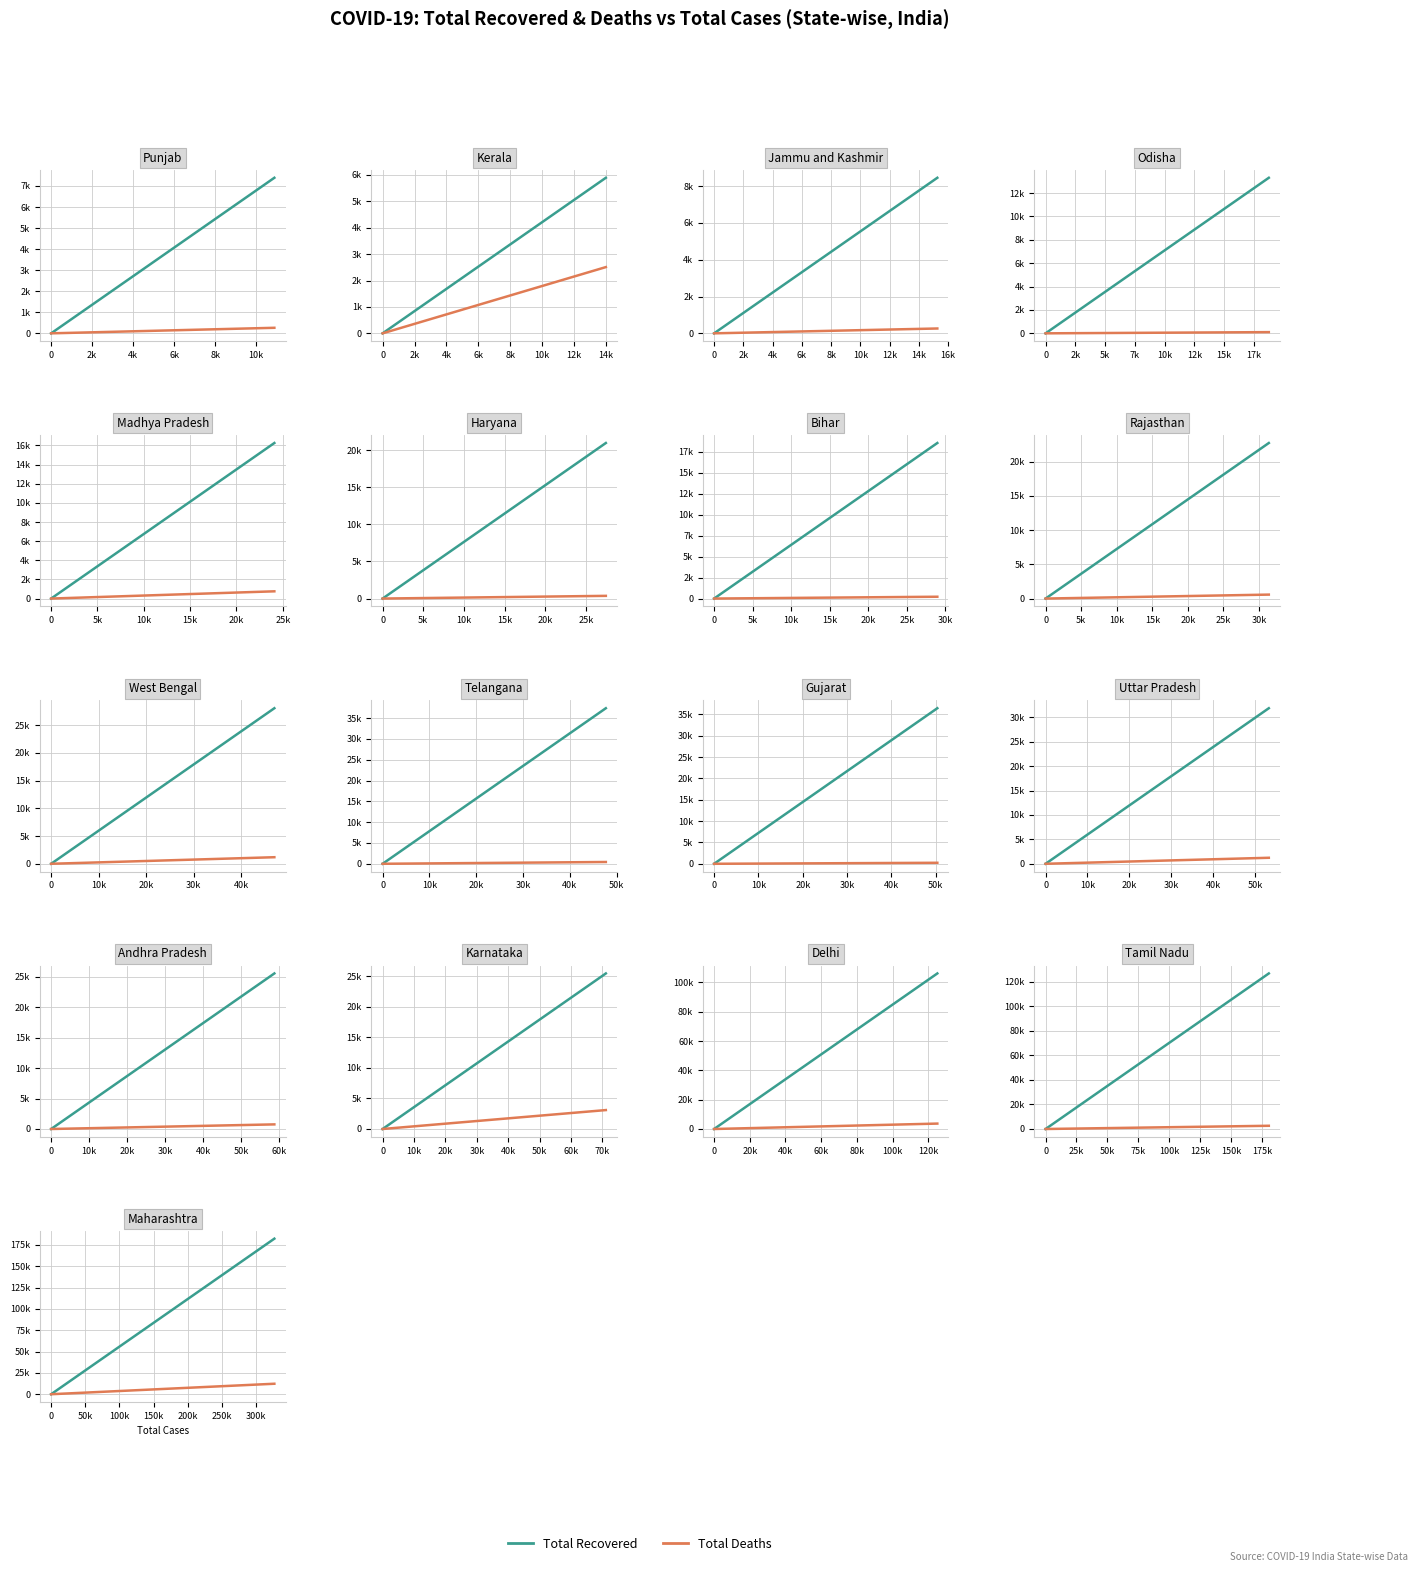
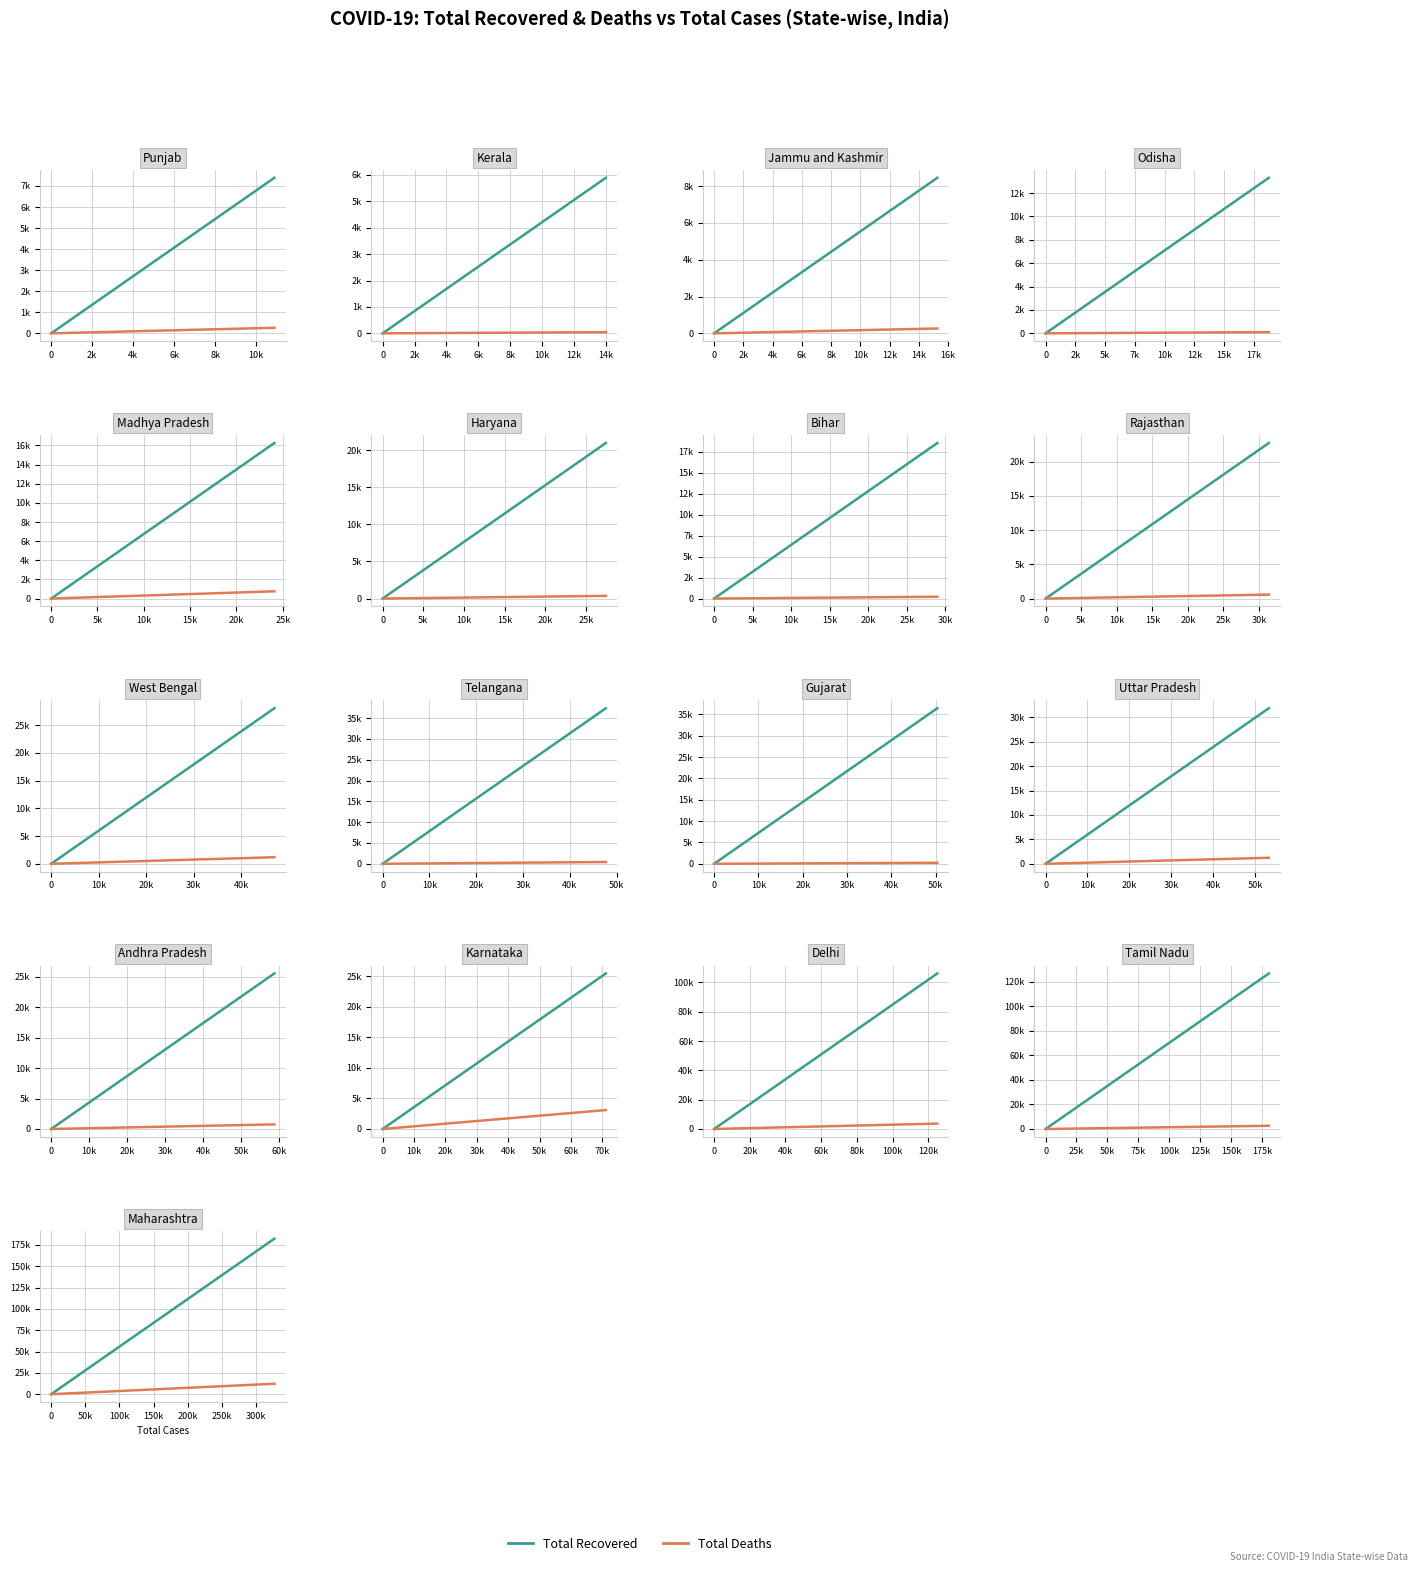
Kerala, Total Deaths, 14k: 2500 -> 0
